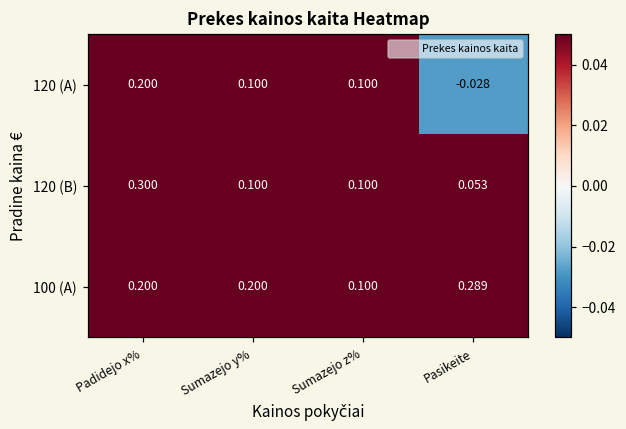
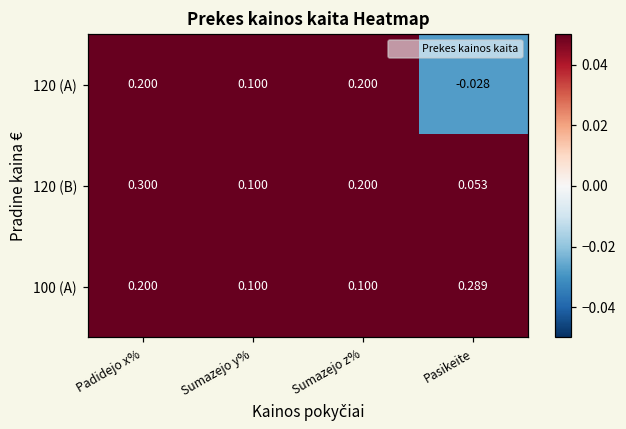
120 (A), Sumazejo z%: 0.100 -> 0.200
120 (B), Sumazejo z%: 0.100 -> 0.200
100 (A), Sumazejo y%: 0.200 -> 0.100
